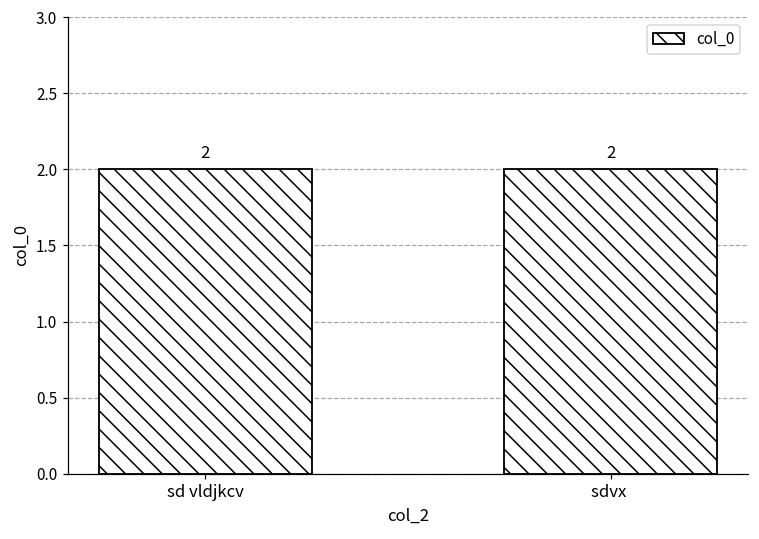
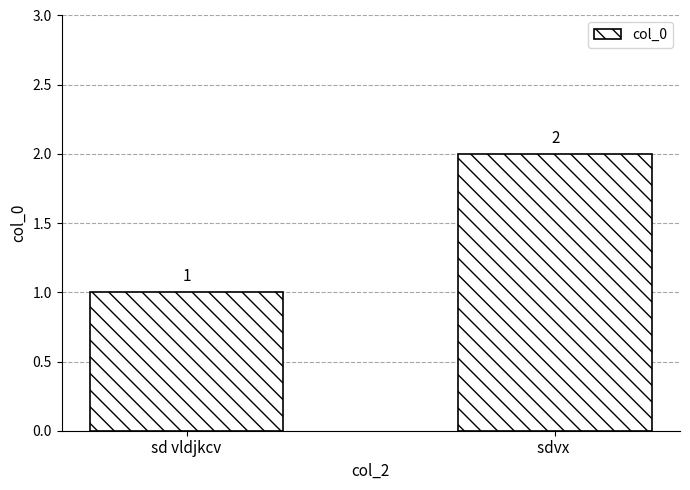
sd vldjkcv: 2 -> 1
